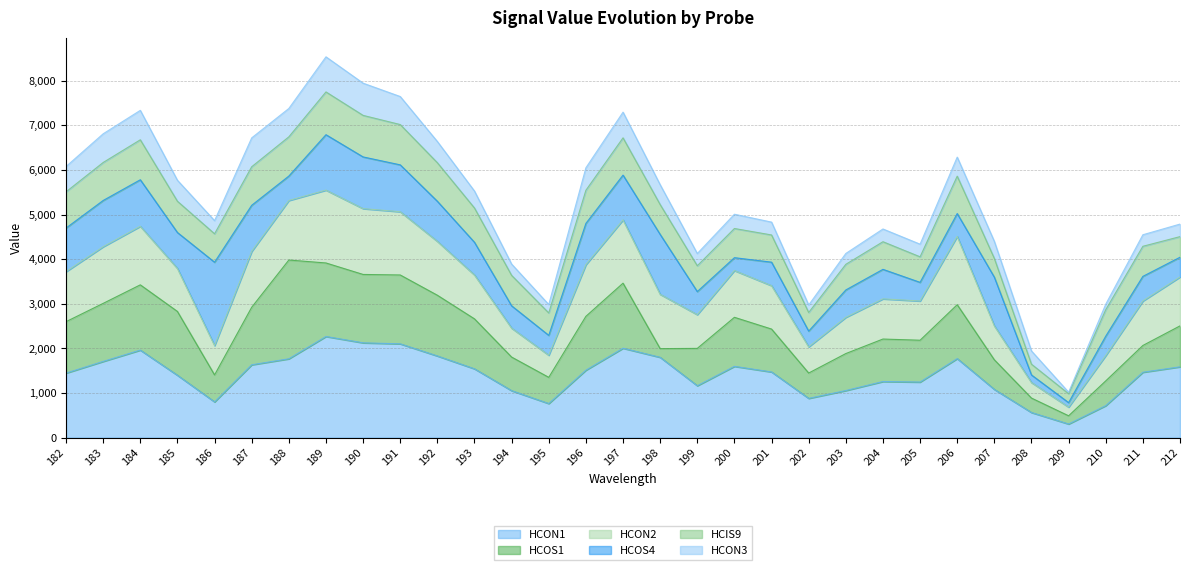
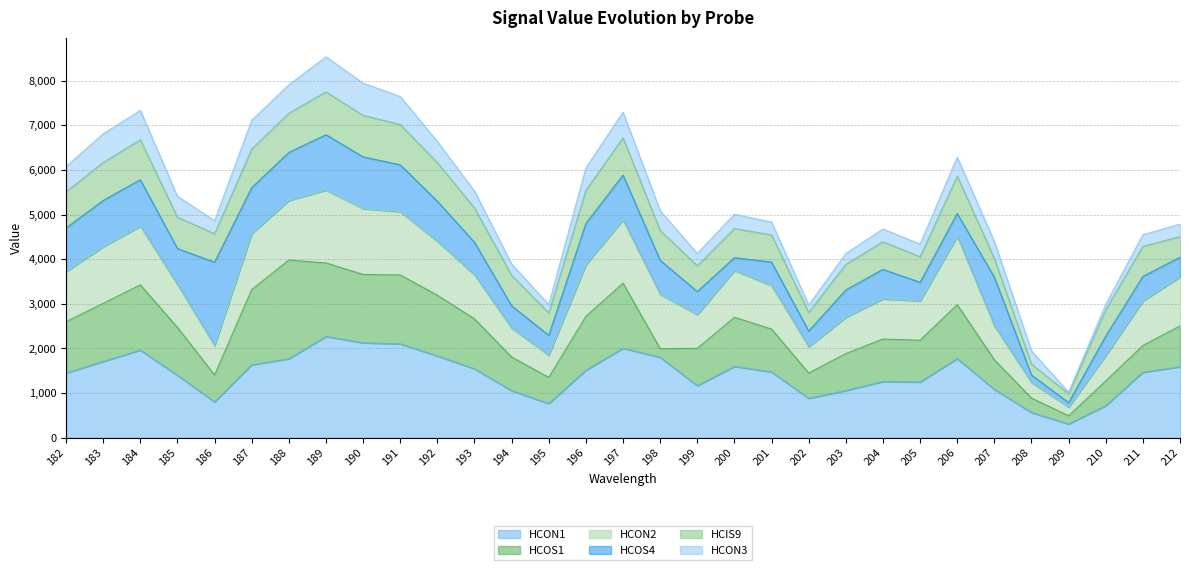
HCOS1, 185: 1,400 -> 1,100
HCOS1, 187: 1,300 -> 1,700
HCOS4, 188: 500 -> 1,100
HCOS4, 198: 1,300 -> 800
